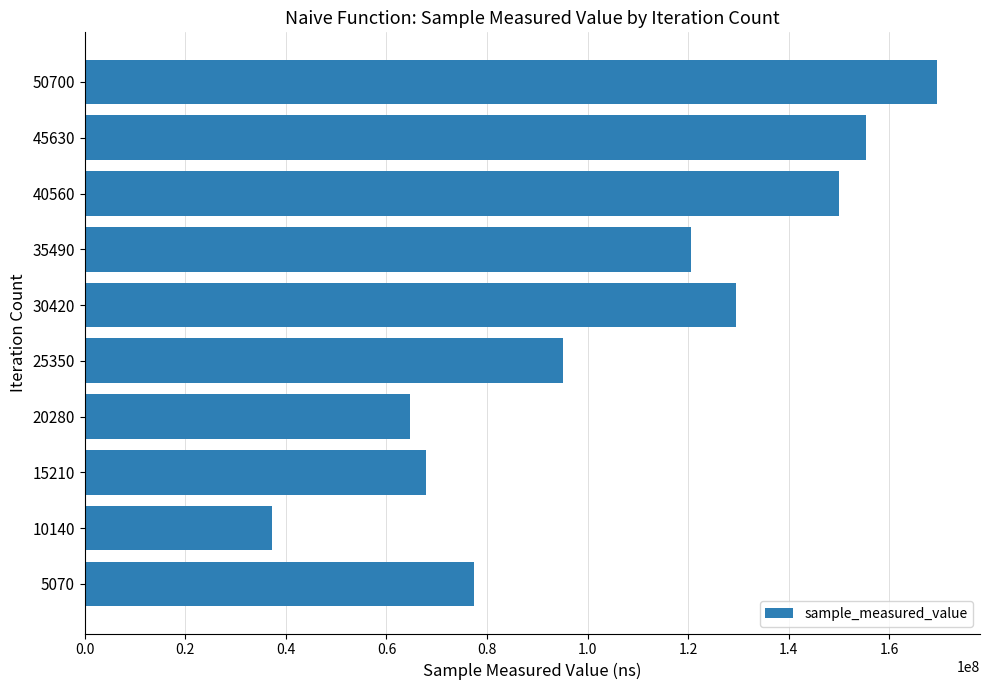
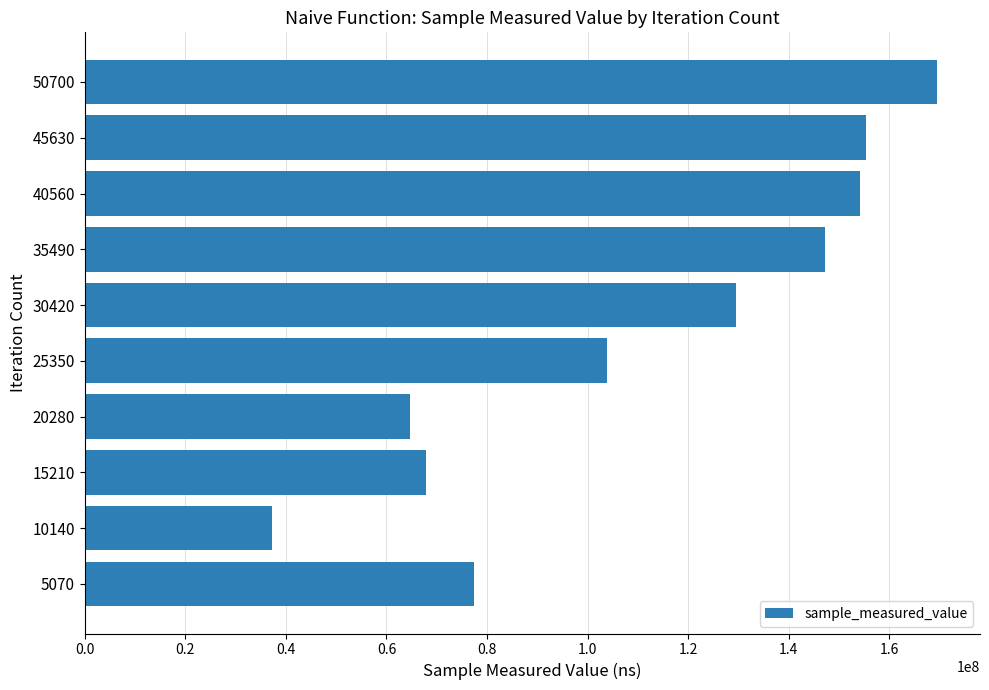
40560: 150000000 -> 154000000
35490: 120000000 -> 147000000
25350: 95000000 -> 104000000
